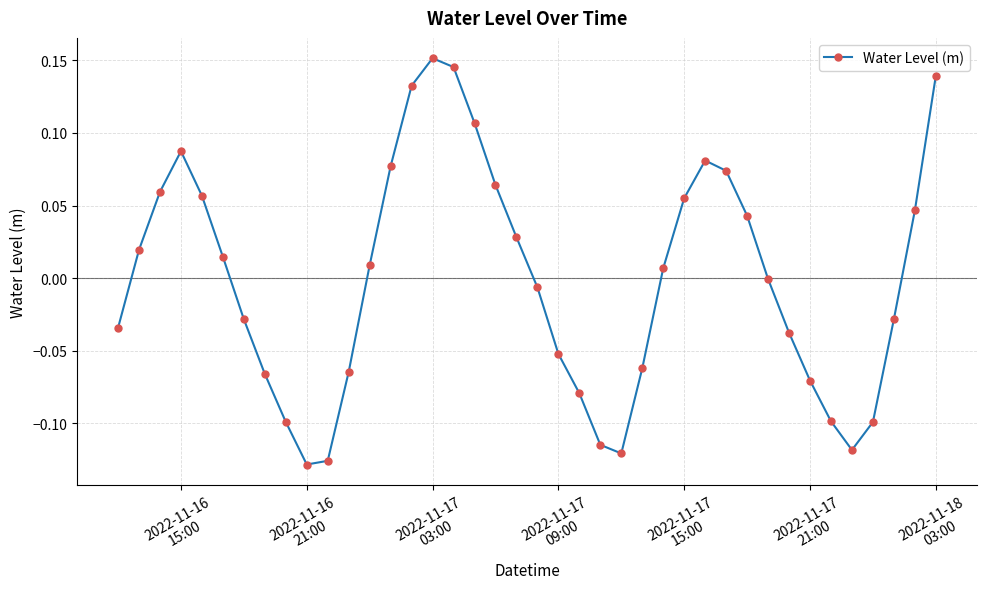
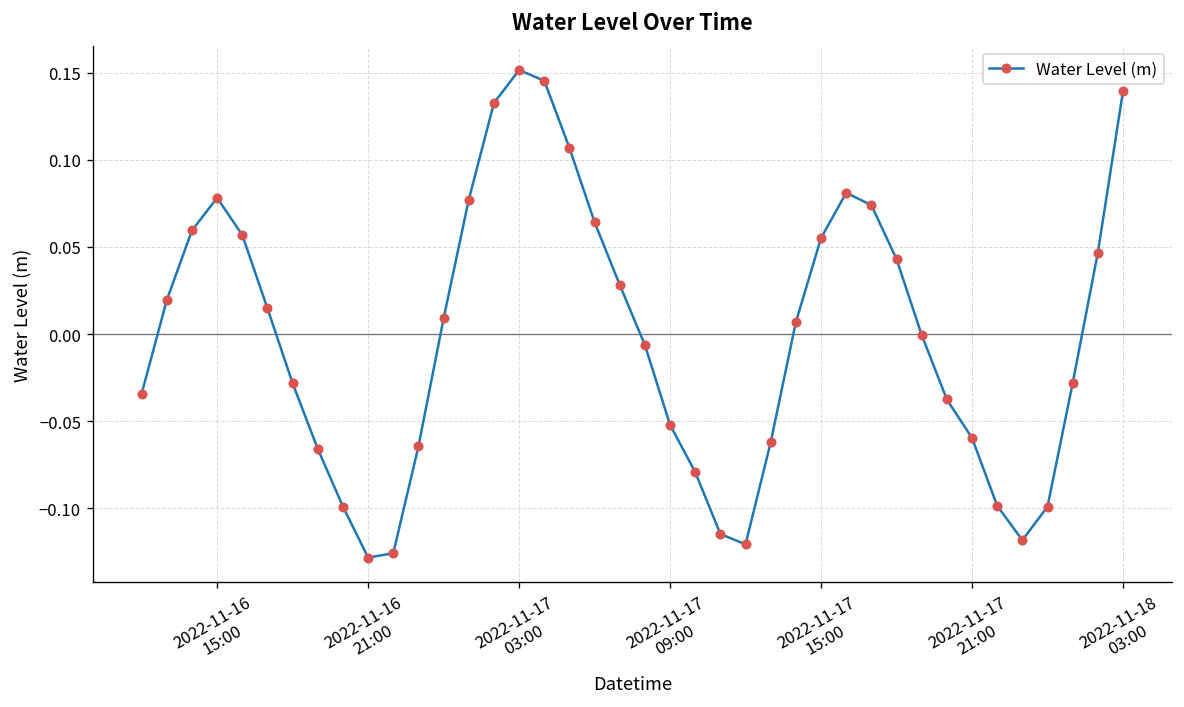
2022-11-16 15:00: 0.087 -> 0.078
2022-11-17 21:00: -0.071 -> -0.060
